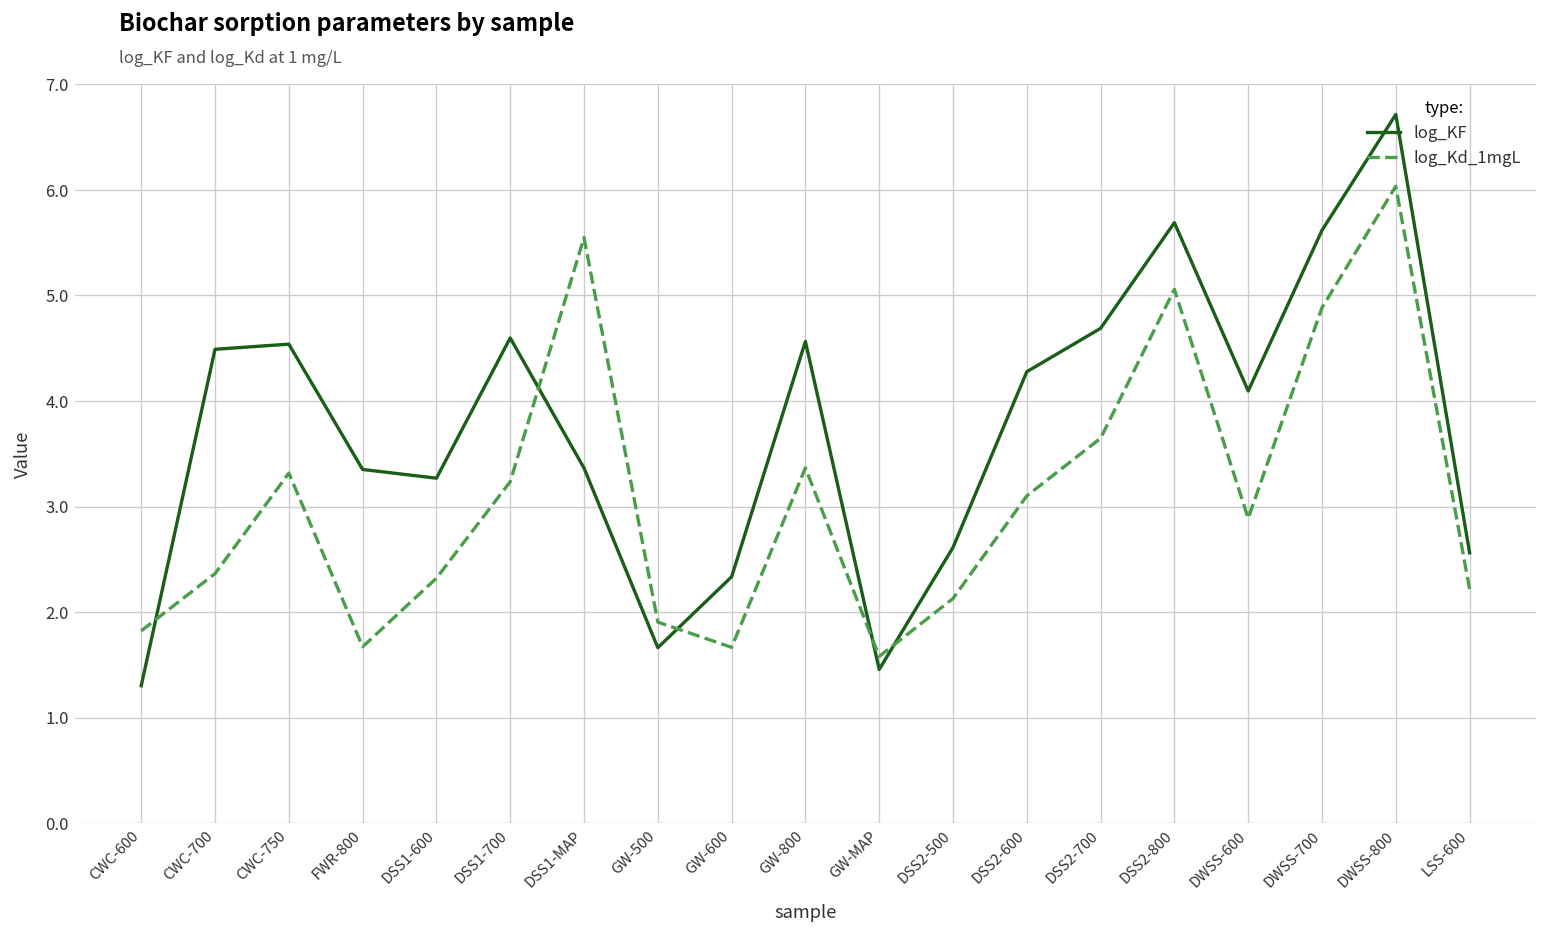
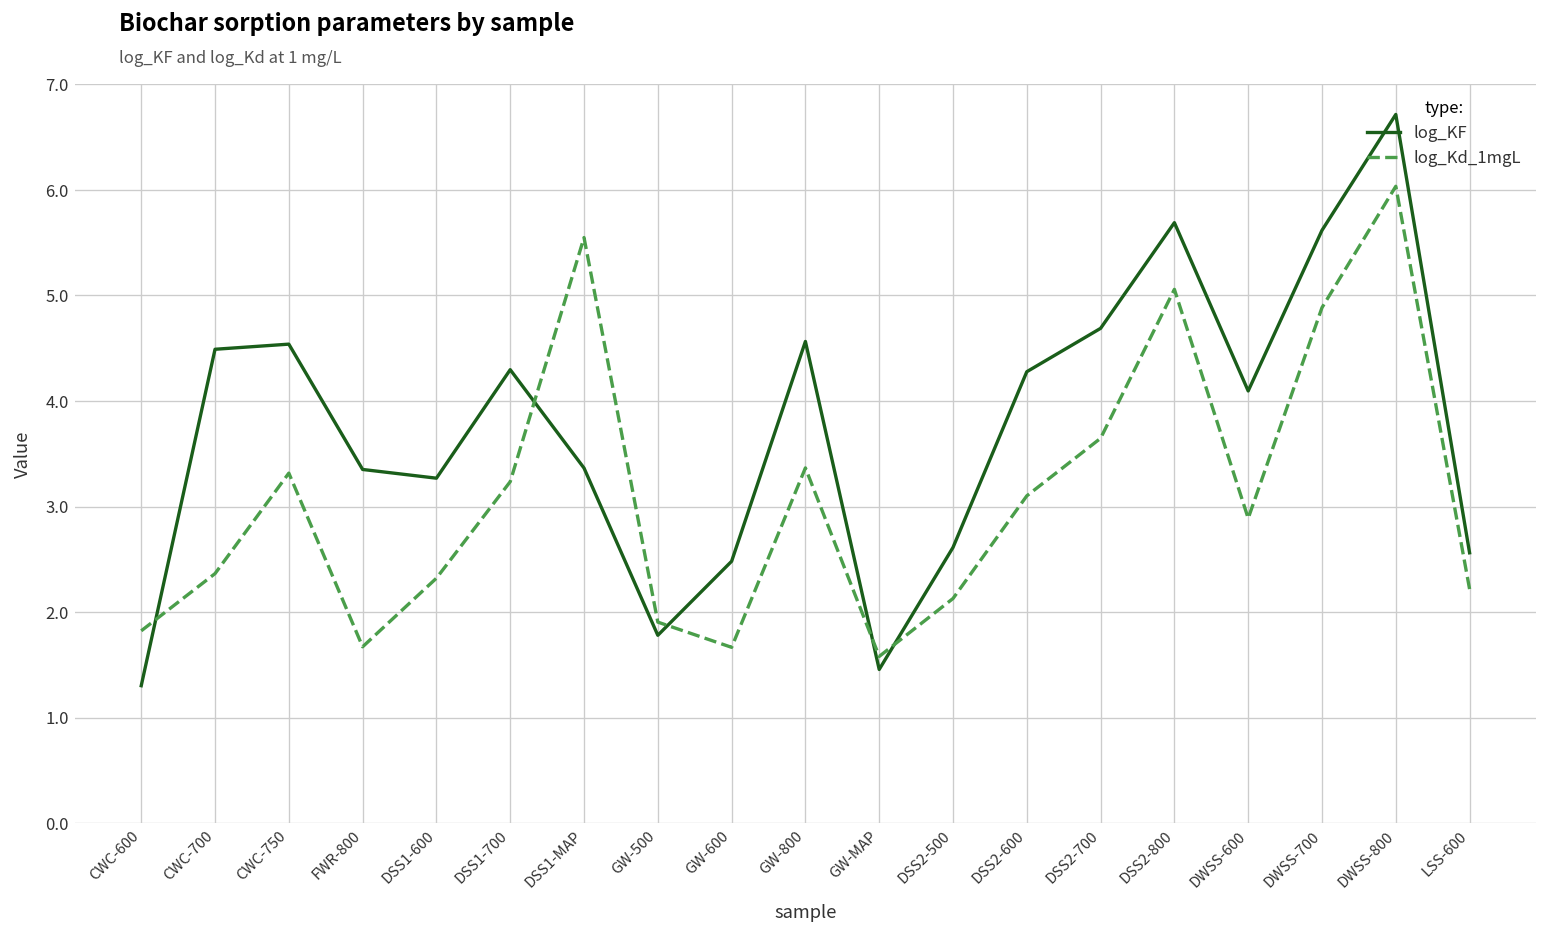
log_KF, DSS1-700: 4.6 -> 4.3
log_KF, GW-500: 1.7 -> 1.8
log_KF, GW-600: 2.3 -> 2.5
